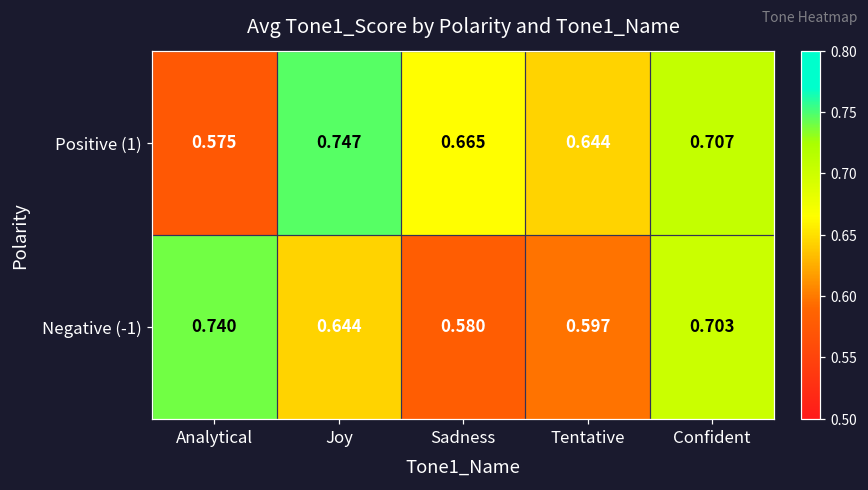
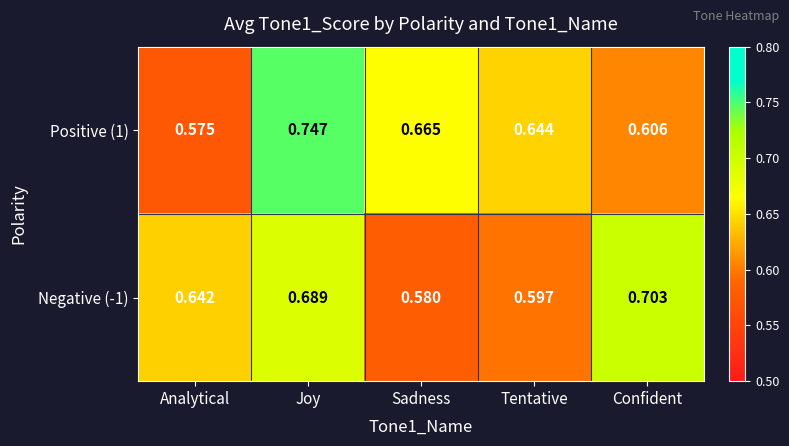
Positive (1), Confident: 0.707 -> 0.606
Negative (-1), Analytical: 0.740 -> 0.642
Negative (-1), Joy: 0.644 -> 0.689
